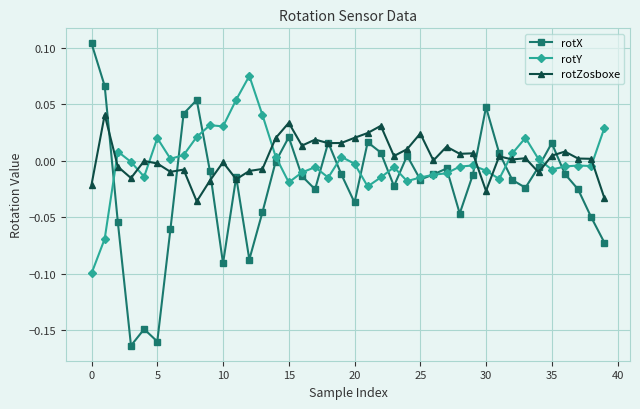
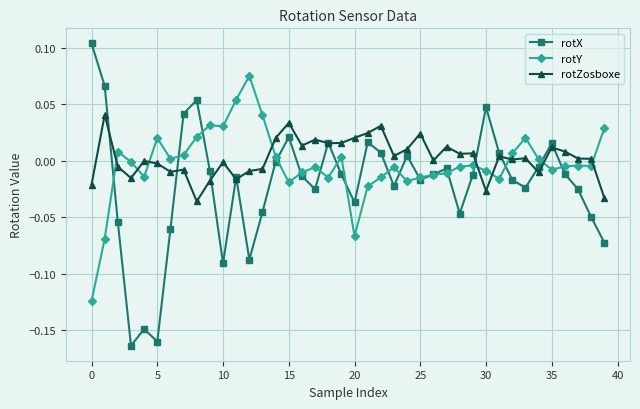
rotY, 0: -0.100 -> -0.124
rotY, 20: -0.003 -> -0.067
rotZosboxe, 35: 0.004 -> 0.012
